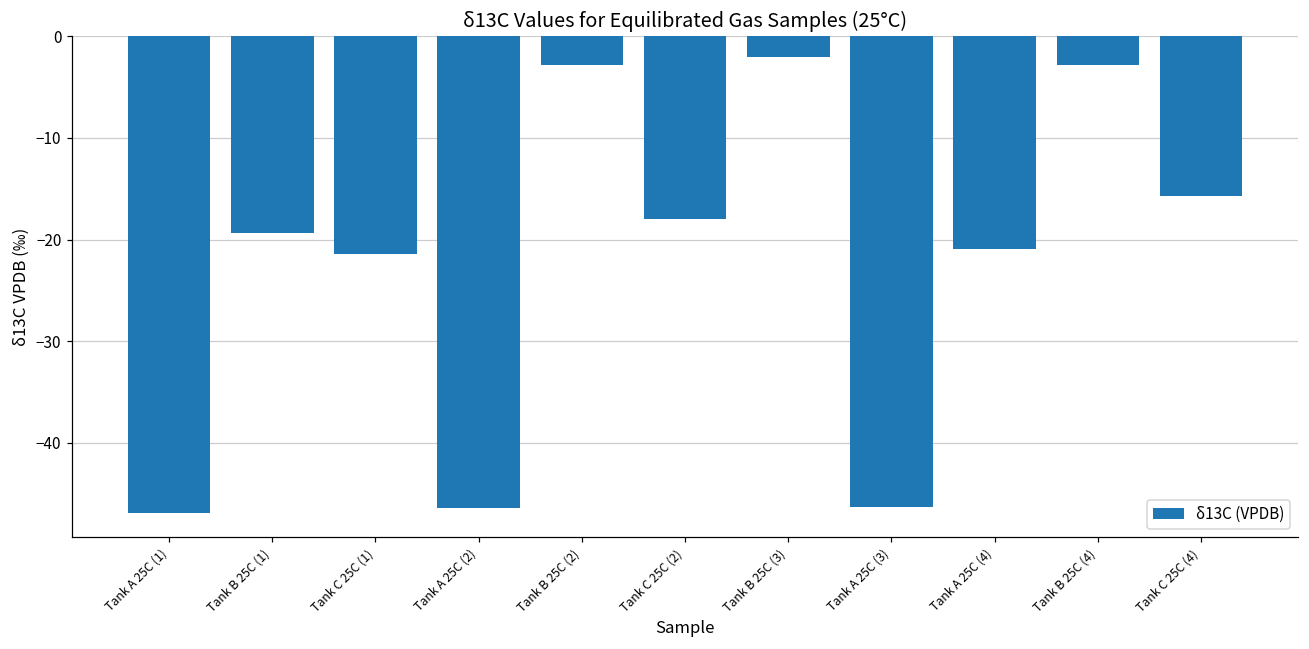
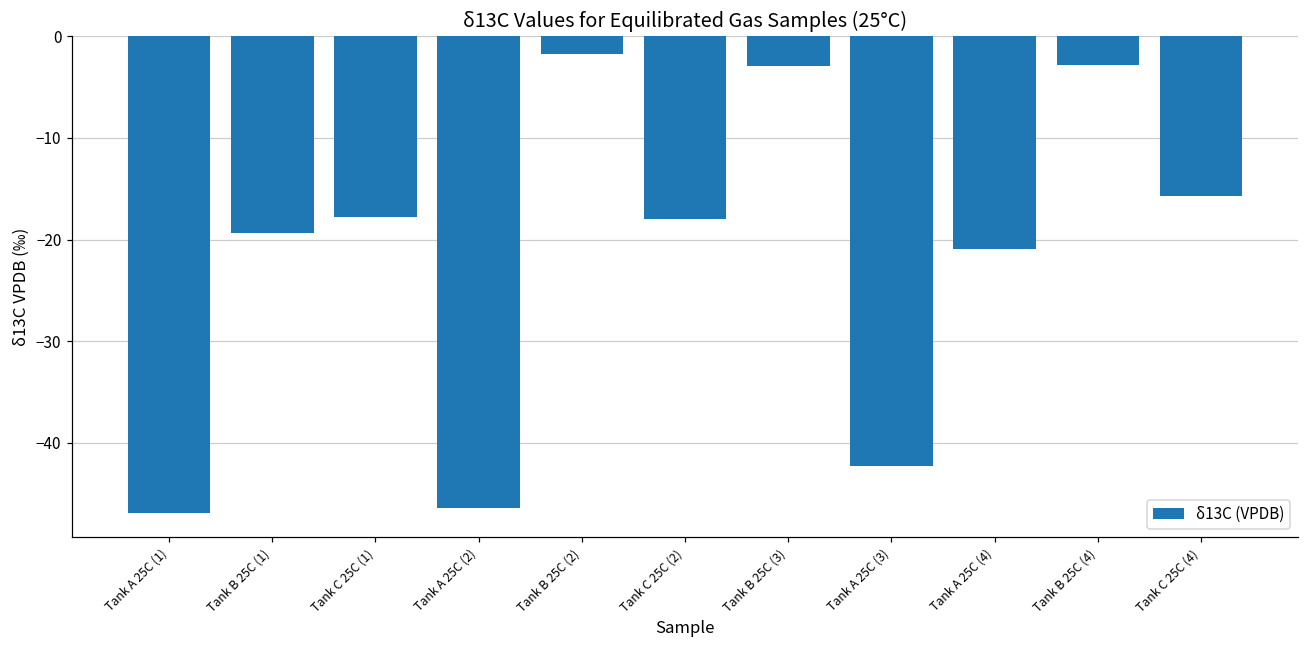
Tank C 25C (1): -21 -> -18
Tank B 25C (2): -3 -> -2
Tank B 25C (3): -2 -> -3
Tank A 25C (3): -46 -> -42
